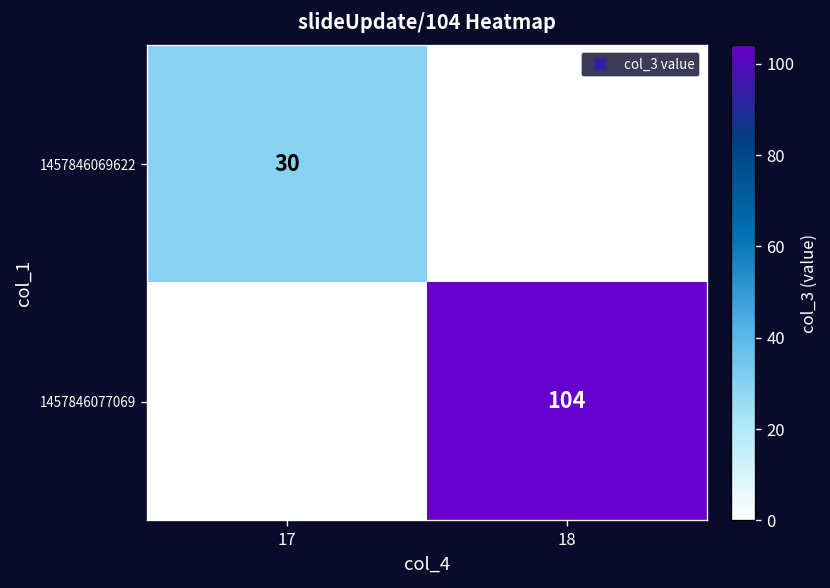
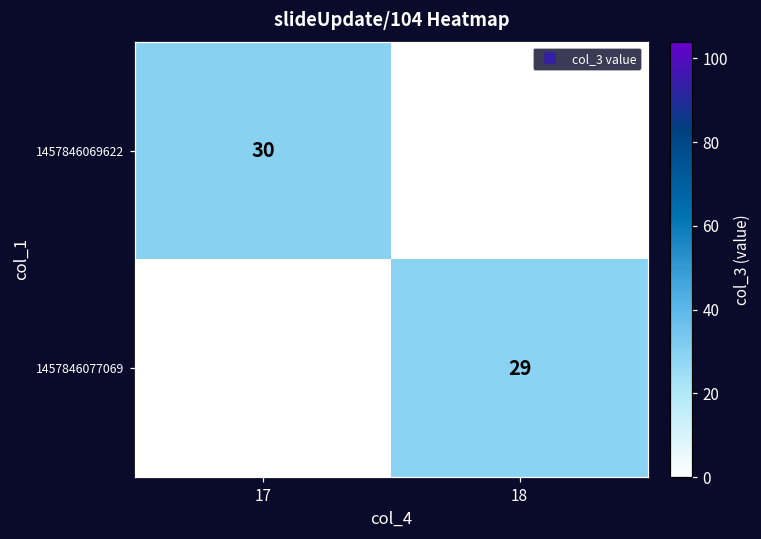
1457846077069, 18: 104 -> 29
